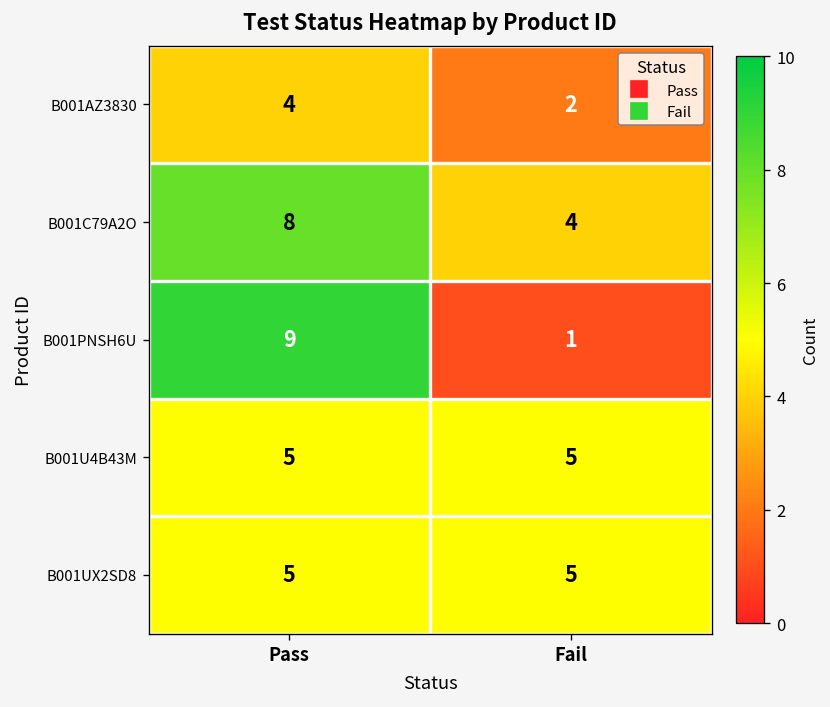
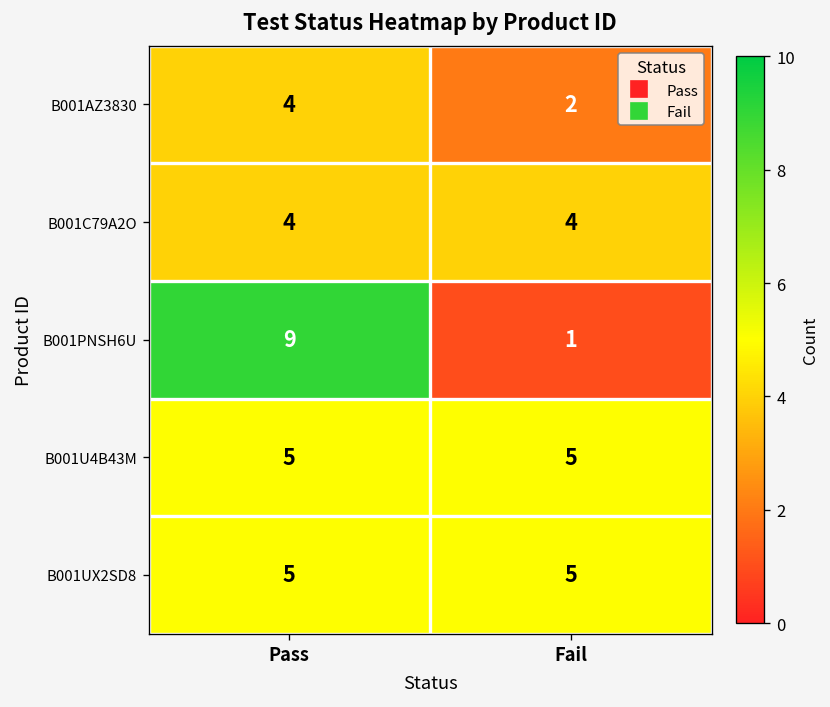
B001C79A2O, Pass: 8 -> 4
